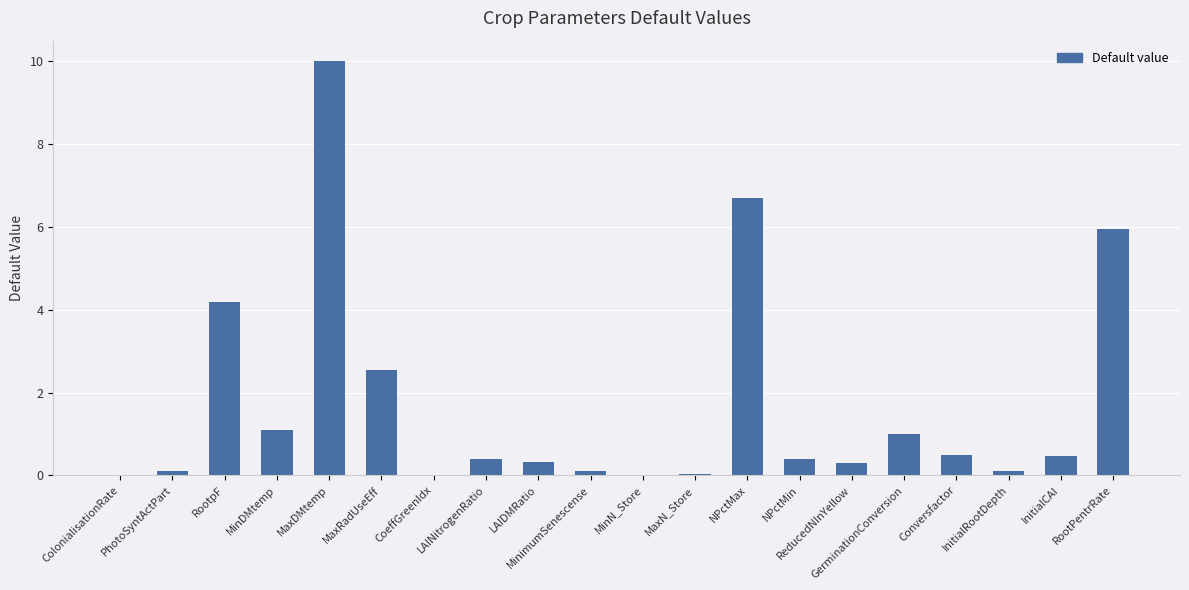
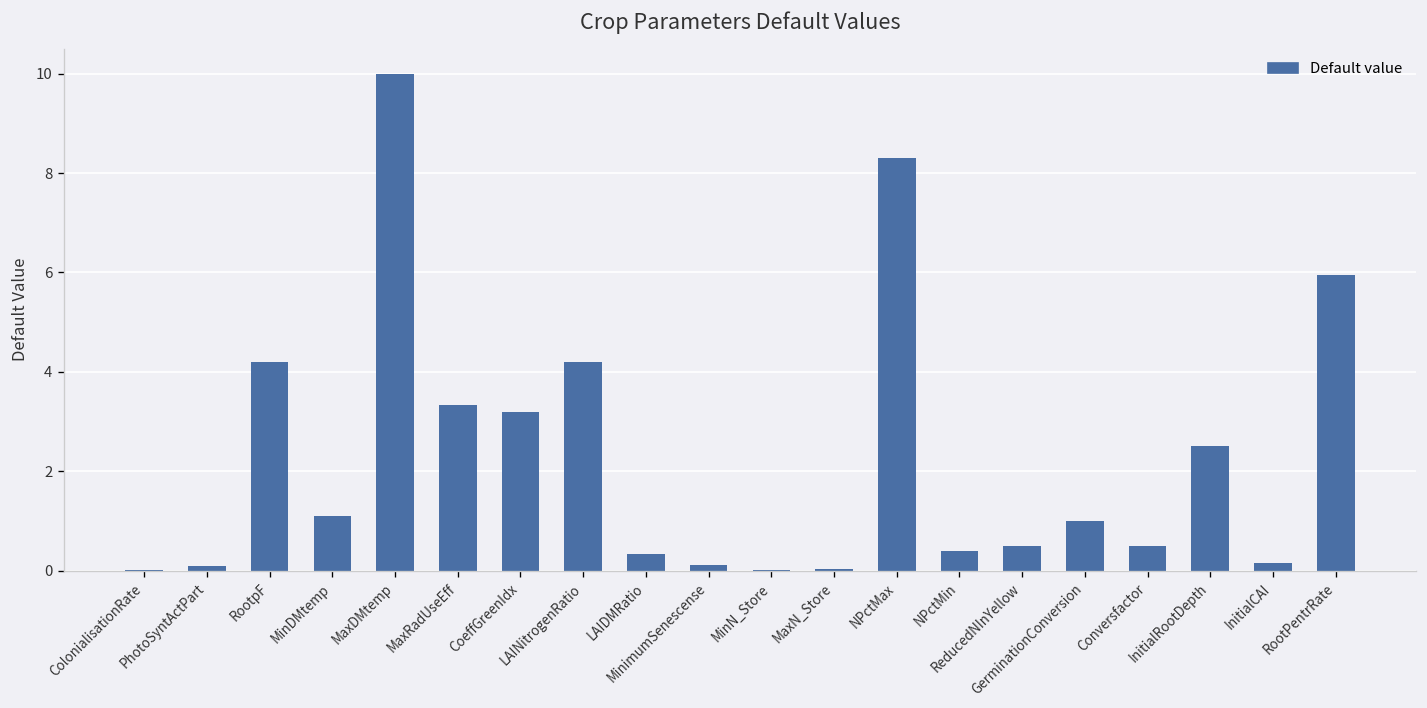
MaxRadUseEff: 2.5 -> 3.3
CoeffGreenIdx: 0.0 -> 3.2
LAINitrogenRatio: 0.4 -> 4.2
NPctMax: 6.7 -> 8.3
ReducedNInYellow: 0.3 -> 0.5
InitialRootDepth: 0.1 -> 2.5
InitialCAI: 0.5 -> 0.2
